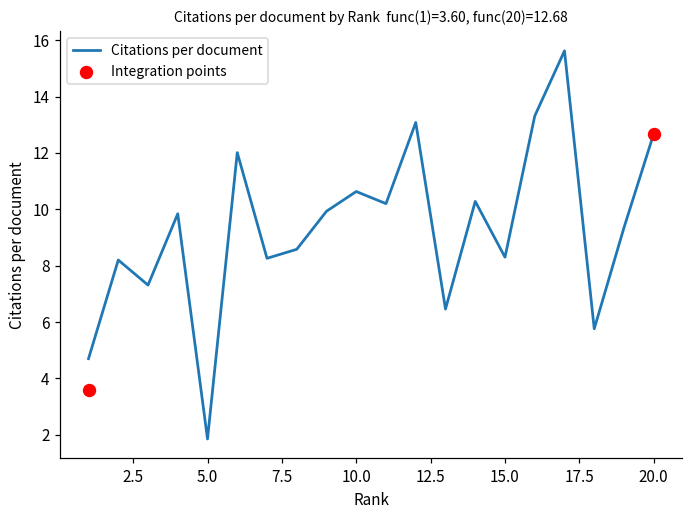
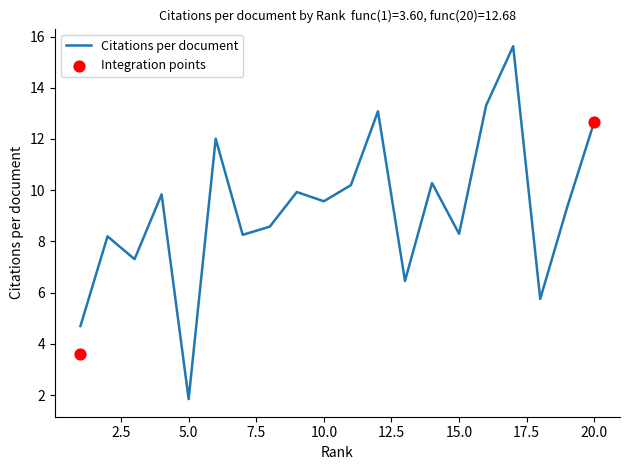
Citations per document, 10.0: 10.6 -> 9.6
